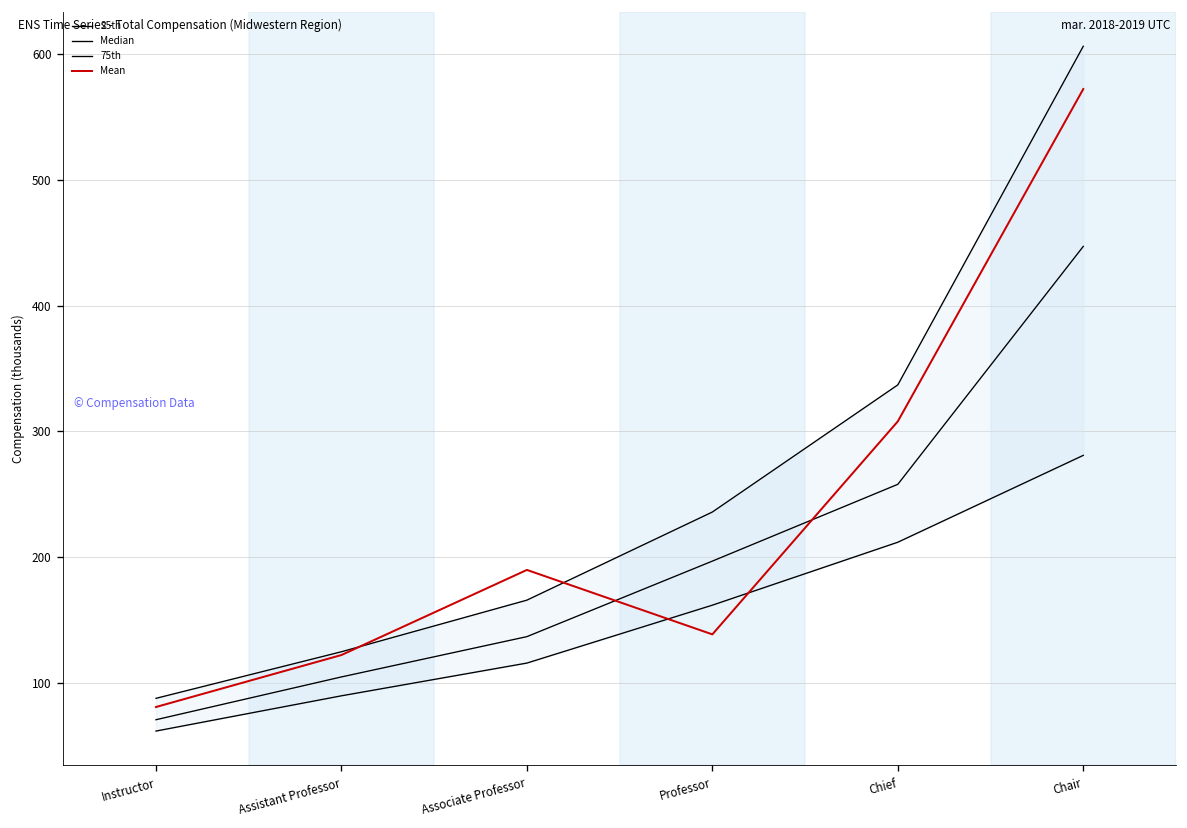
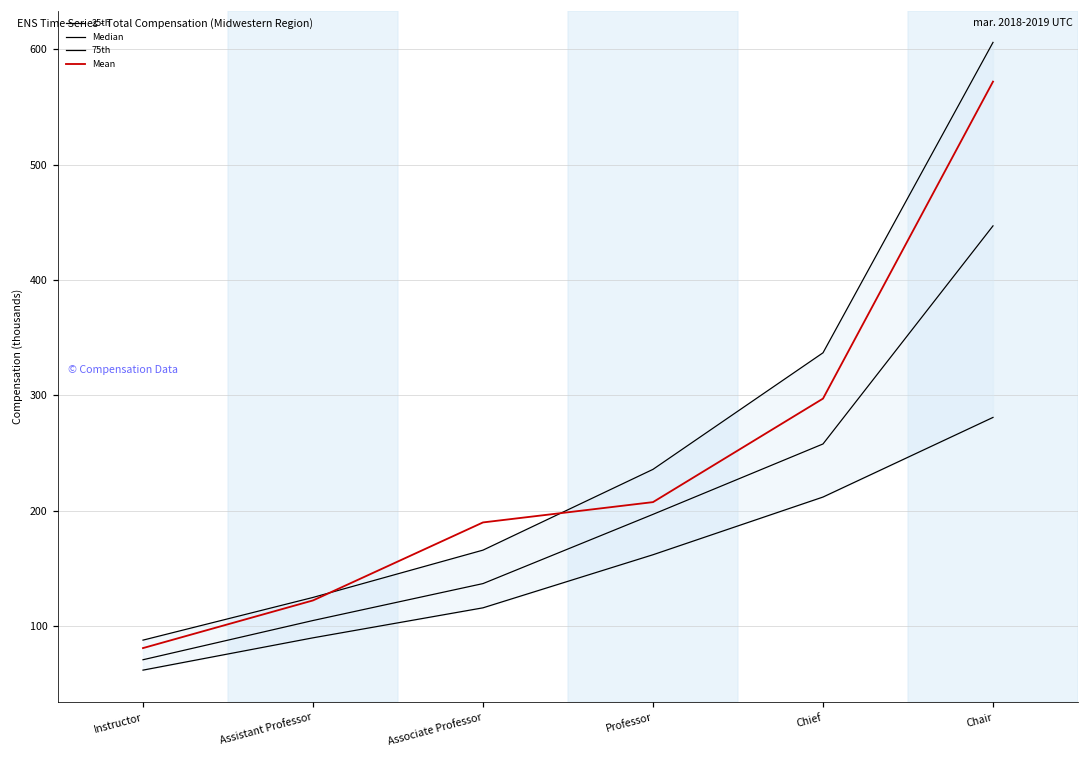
Mean, Professor: 139 -> 208
Mean, Chief: 308 -> 297
